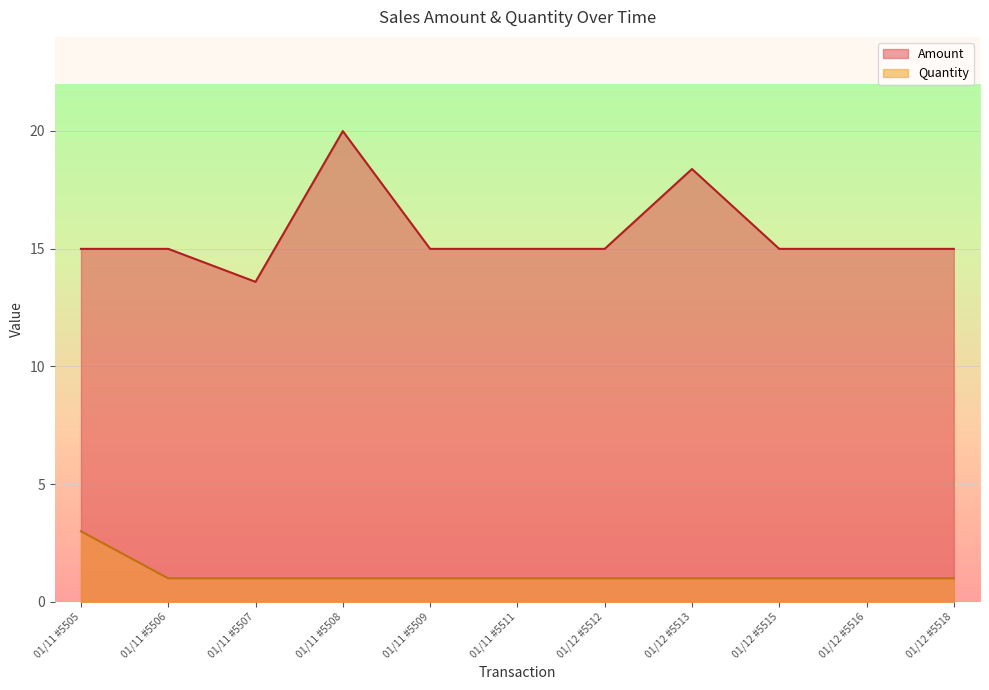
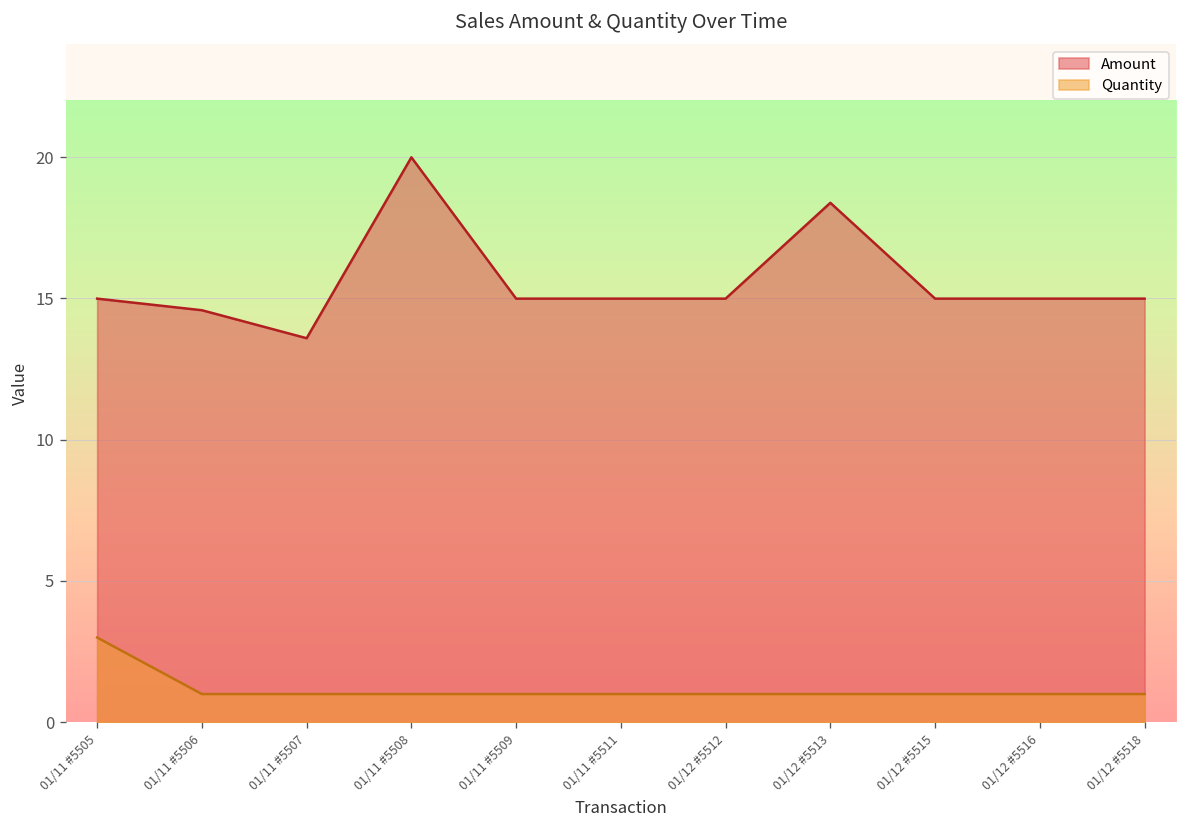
Amount, 01/11 #5506: 15.0 -> 14.6
